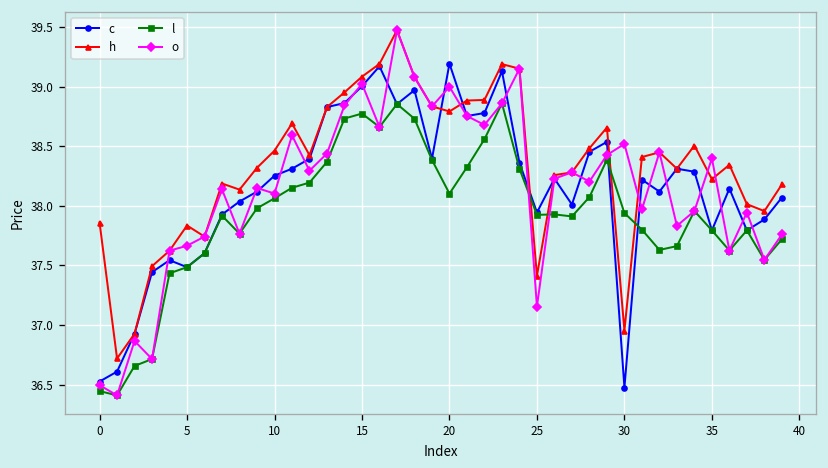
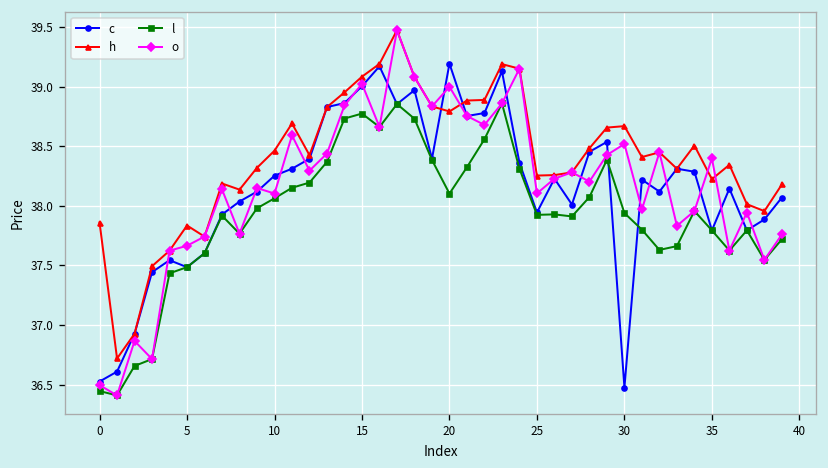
h, 25: 37.4 -> 38.3
o, 25: 37.2 -> 38.1
h, 30: 37.0 -> 38.7
